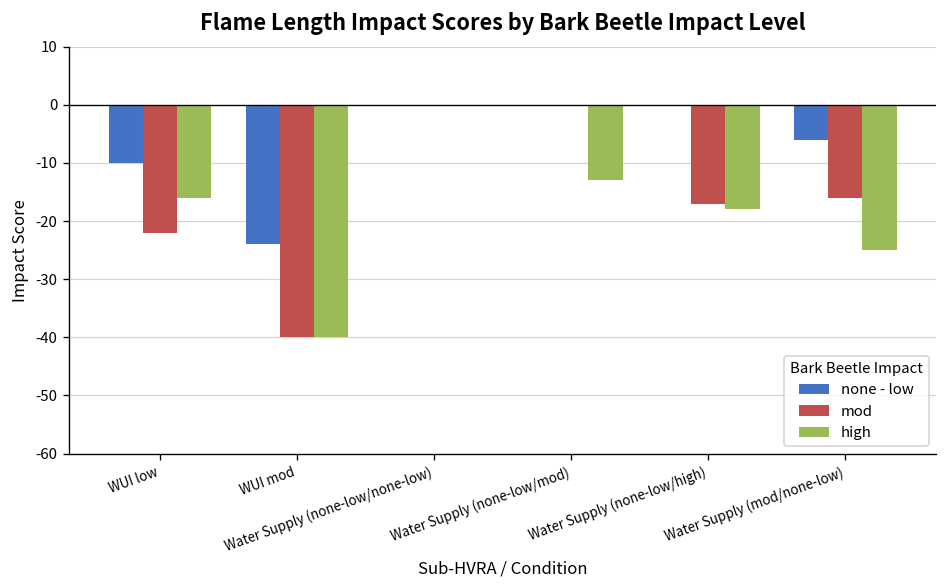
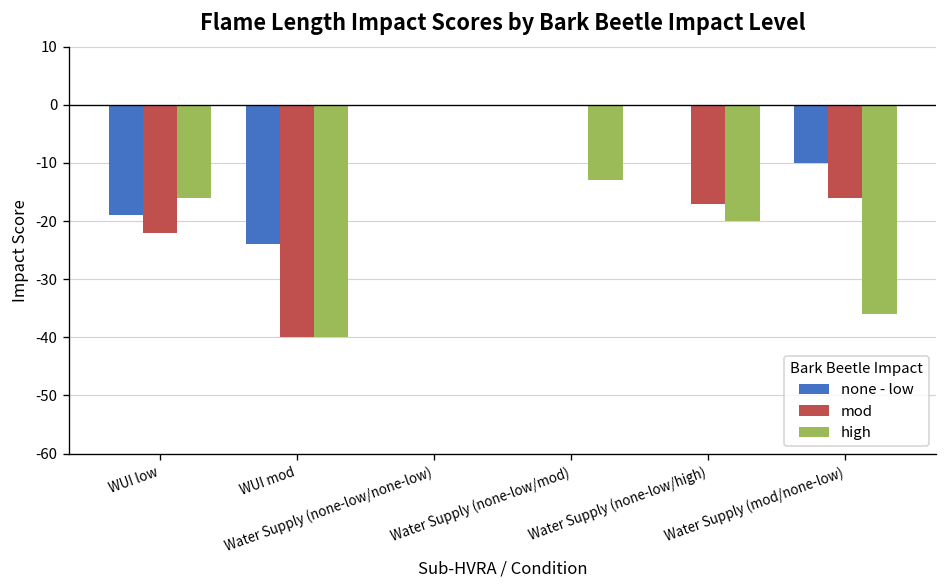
none - low, WUI low: -10 -> -19
high, Water Supply (none-low/high): -18 -> -20
none - low, Water Supply (mod/none-low): -6 -> -10
high, Water Supply (mod/none-low): -25 -> -36
